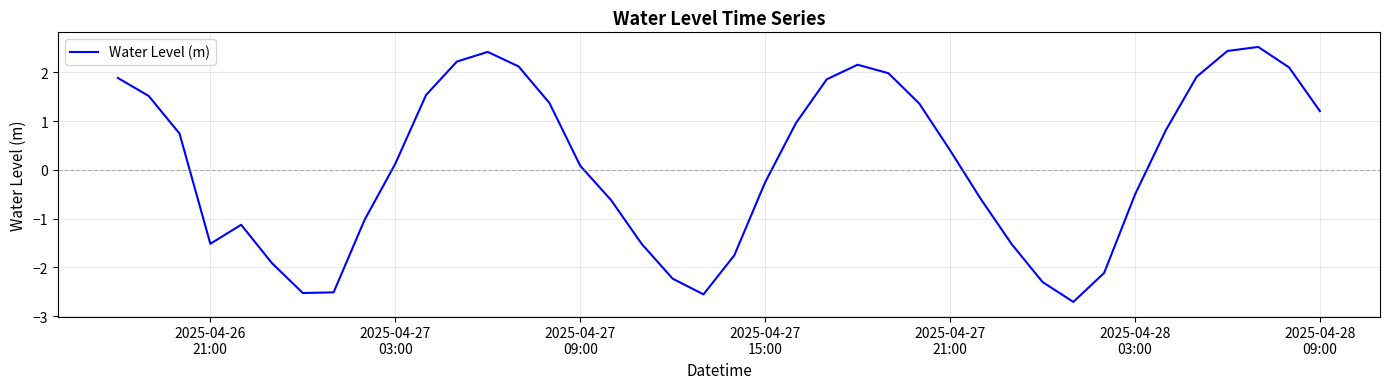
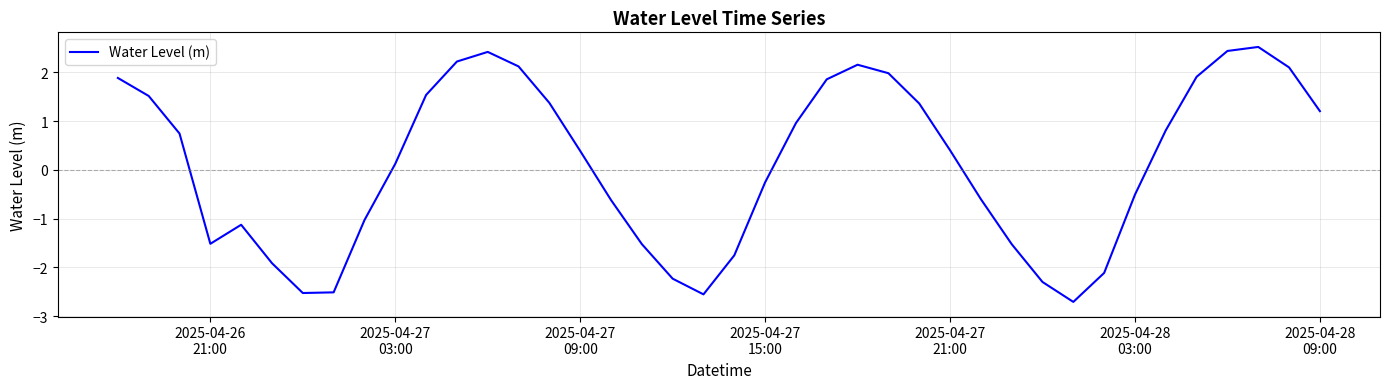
2025-04-27 09:00: 0.1 -> 0.4
